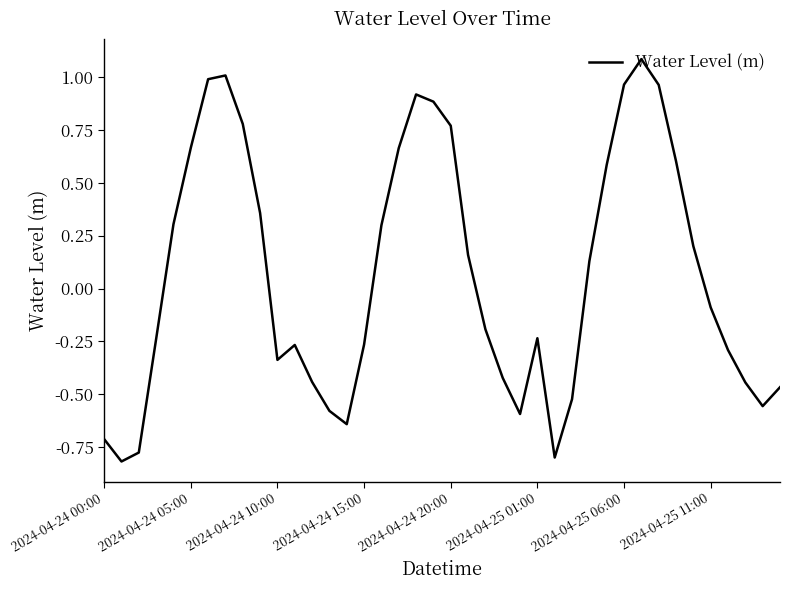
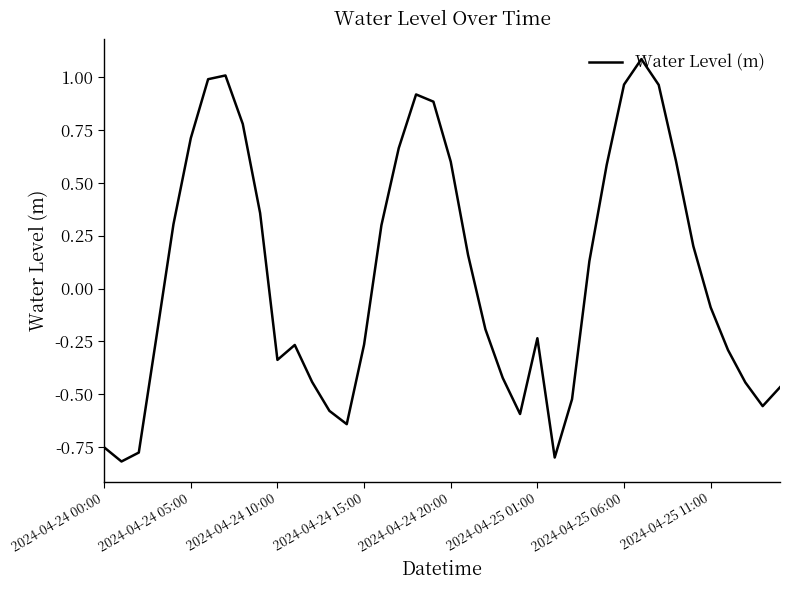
2024-04-24 00:00: -0.71 -> -0.75
2024-04-24 05:00: 0.67 -> 0.71
2024-04-24 20:00: 0.77 -> 0.60
